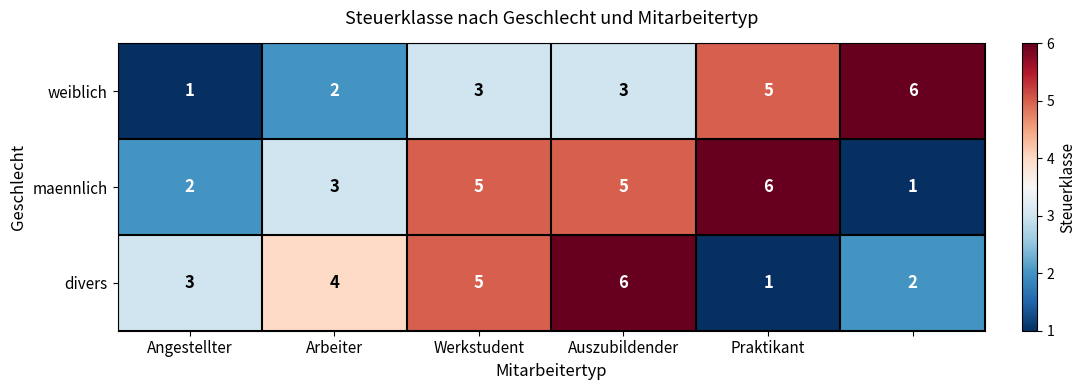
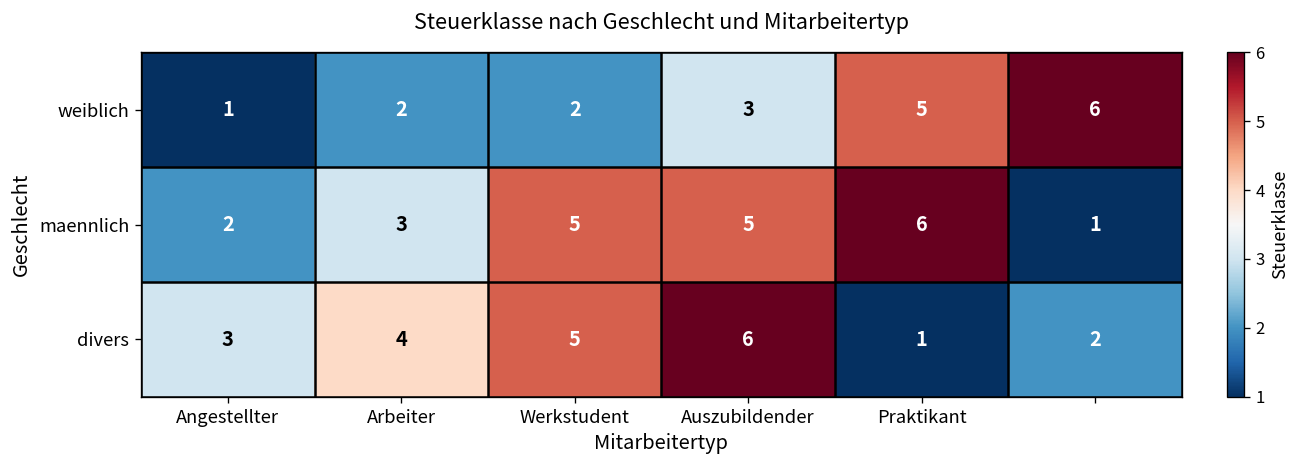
weiblich, Werkstudent: 3 -> 2
